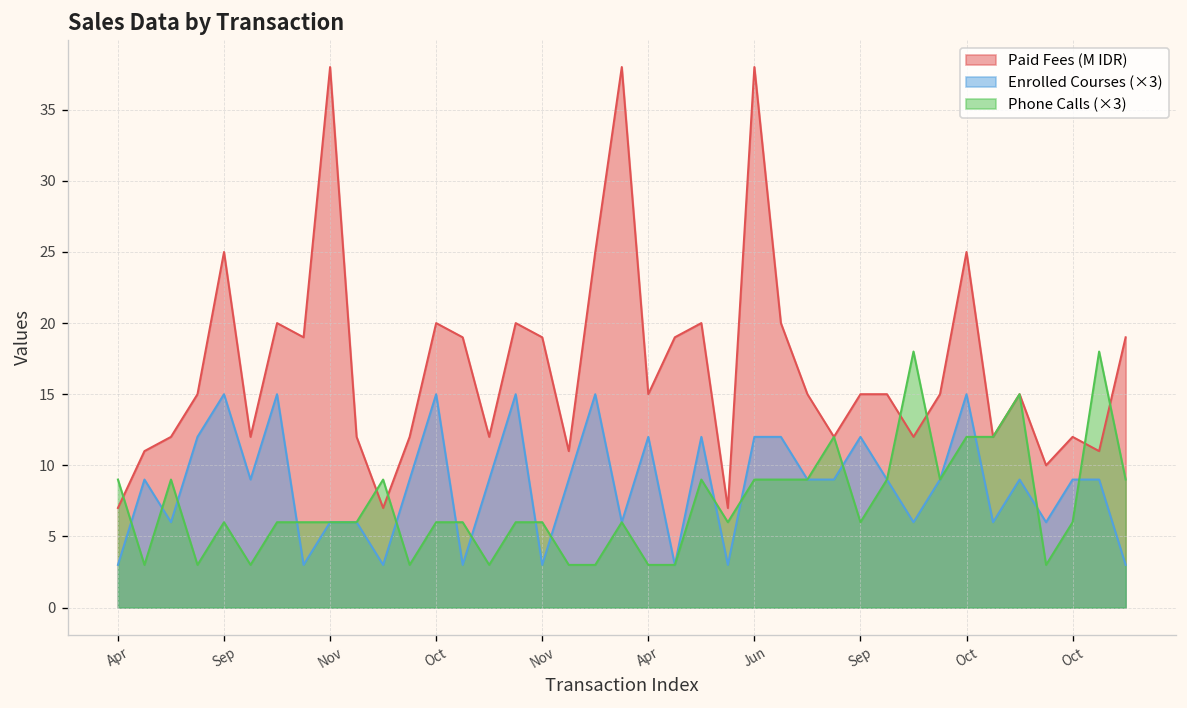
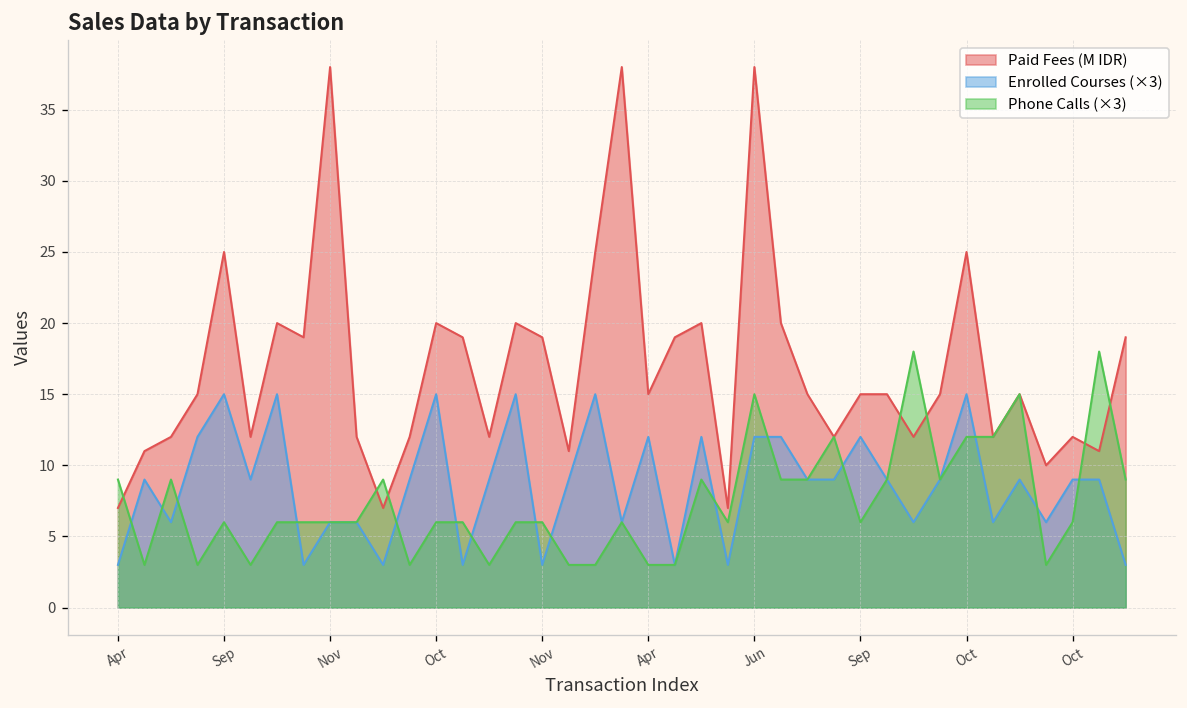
Phone Calls (×3), Jun: 9.0 -> 15.0
